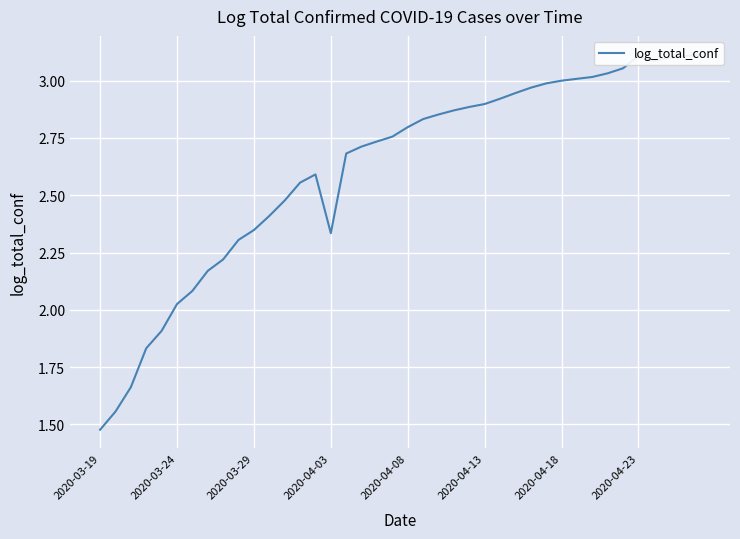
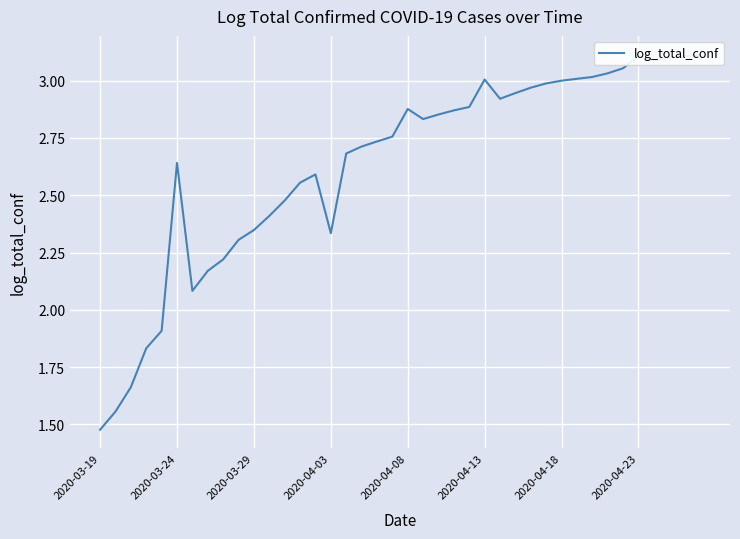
2020-03-24: 2.03 -> 2.64
2020-04-08: 2.80 -> 2.88
2020-04-13: 2.90 -> 3.00
